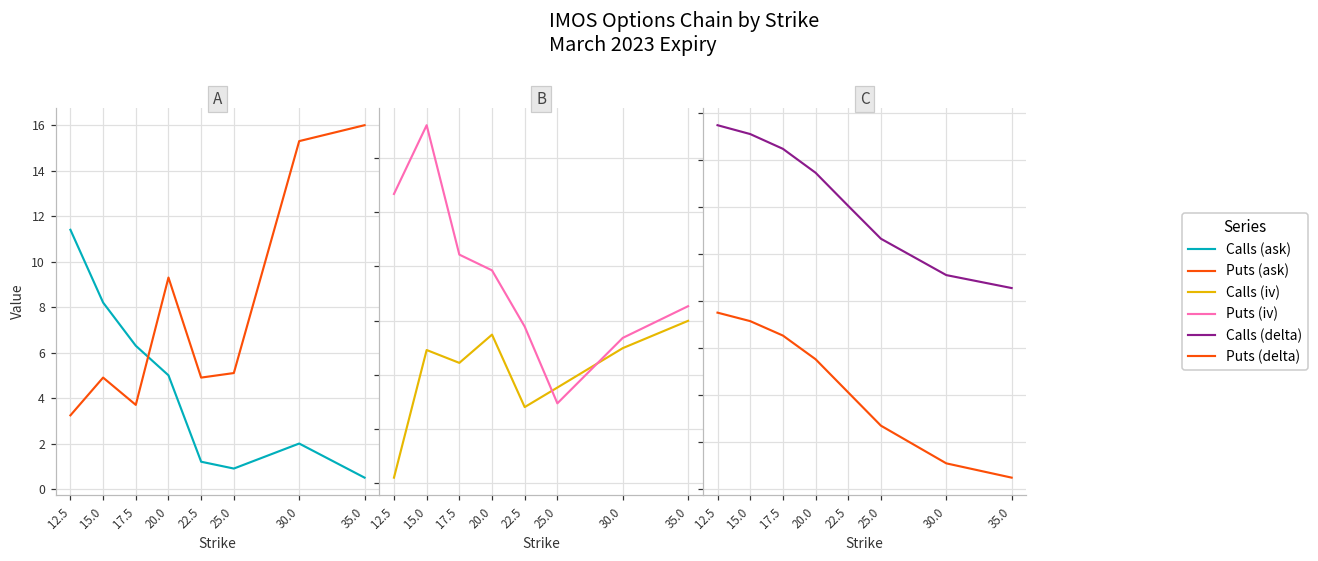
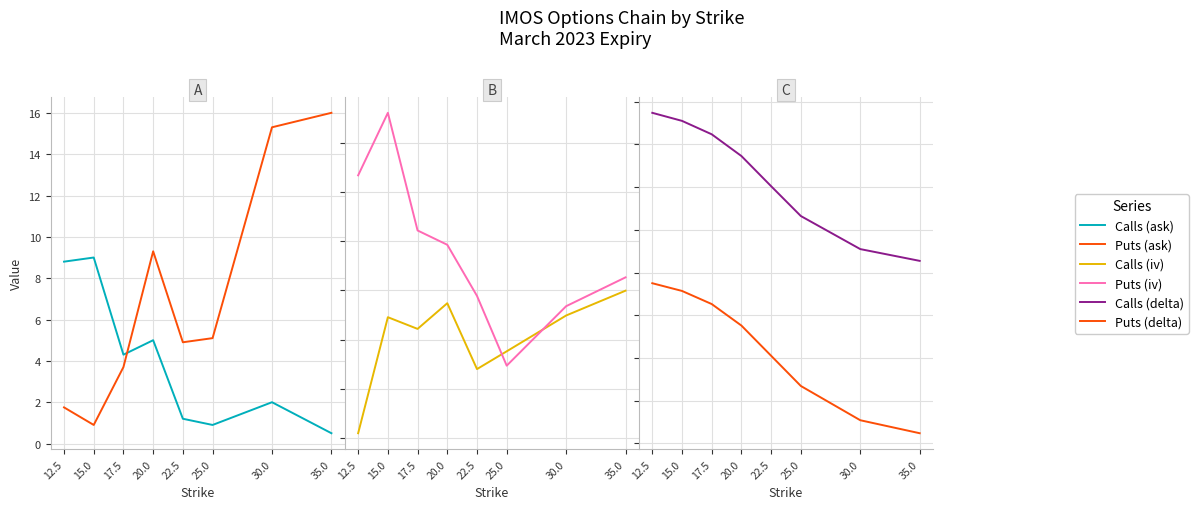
A, Calls (ask), 12.5: 11.4 -> 8.8
A, Puts (ask), 12.5: 3.2 -> 1.8
A, Calls (ask), 15.0: 8.2 -> 9.0
A, Puts (ask), 15.0: 4.9 -> 0.9
A, Calls (ask), 17.5: 6.3 -> 4.3
